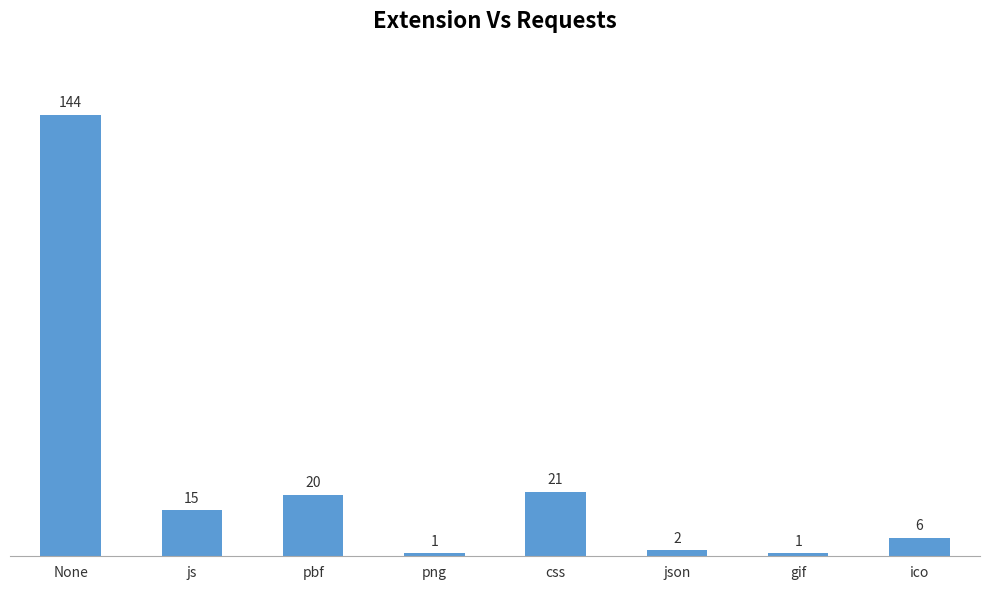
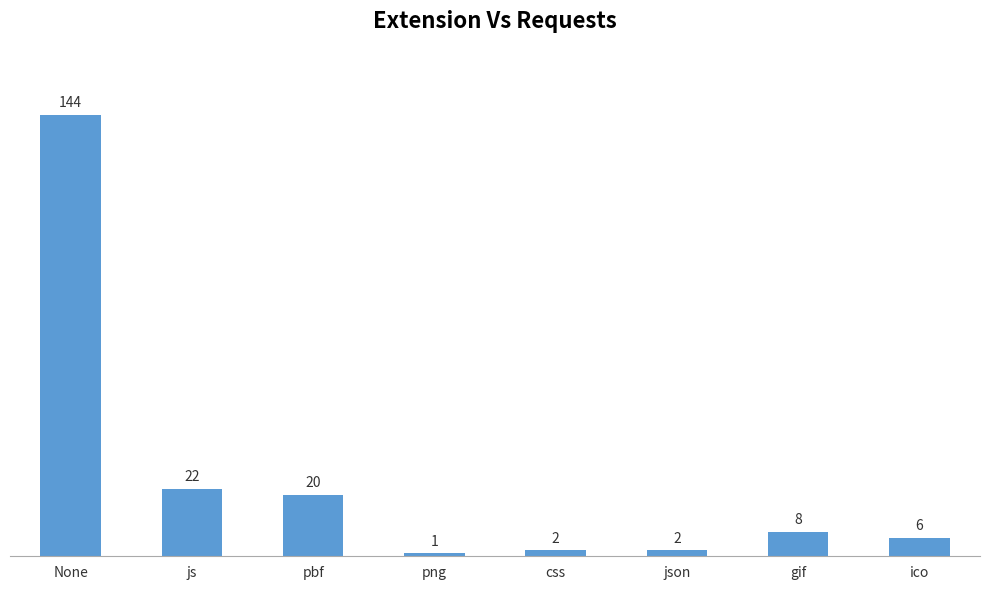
js: 15 -> 22
css: 21 -> 2
gif: 1 -> 8
